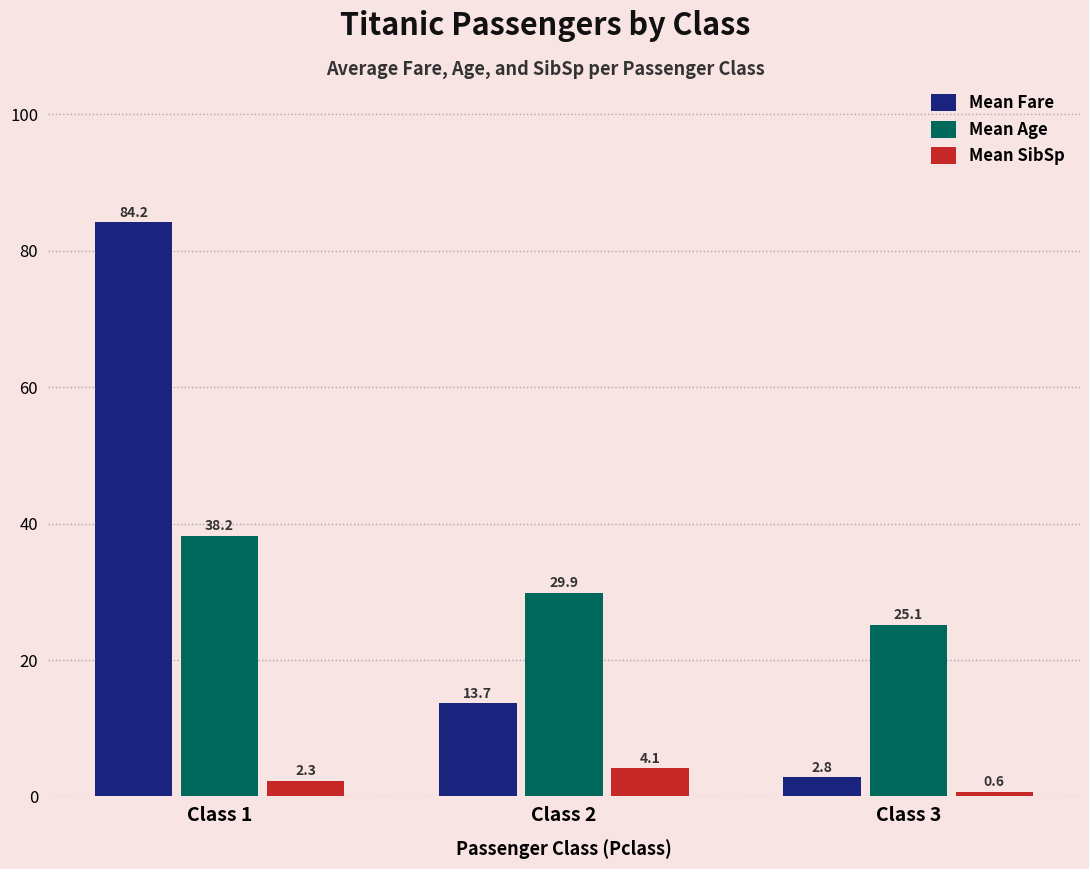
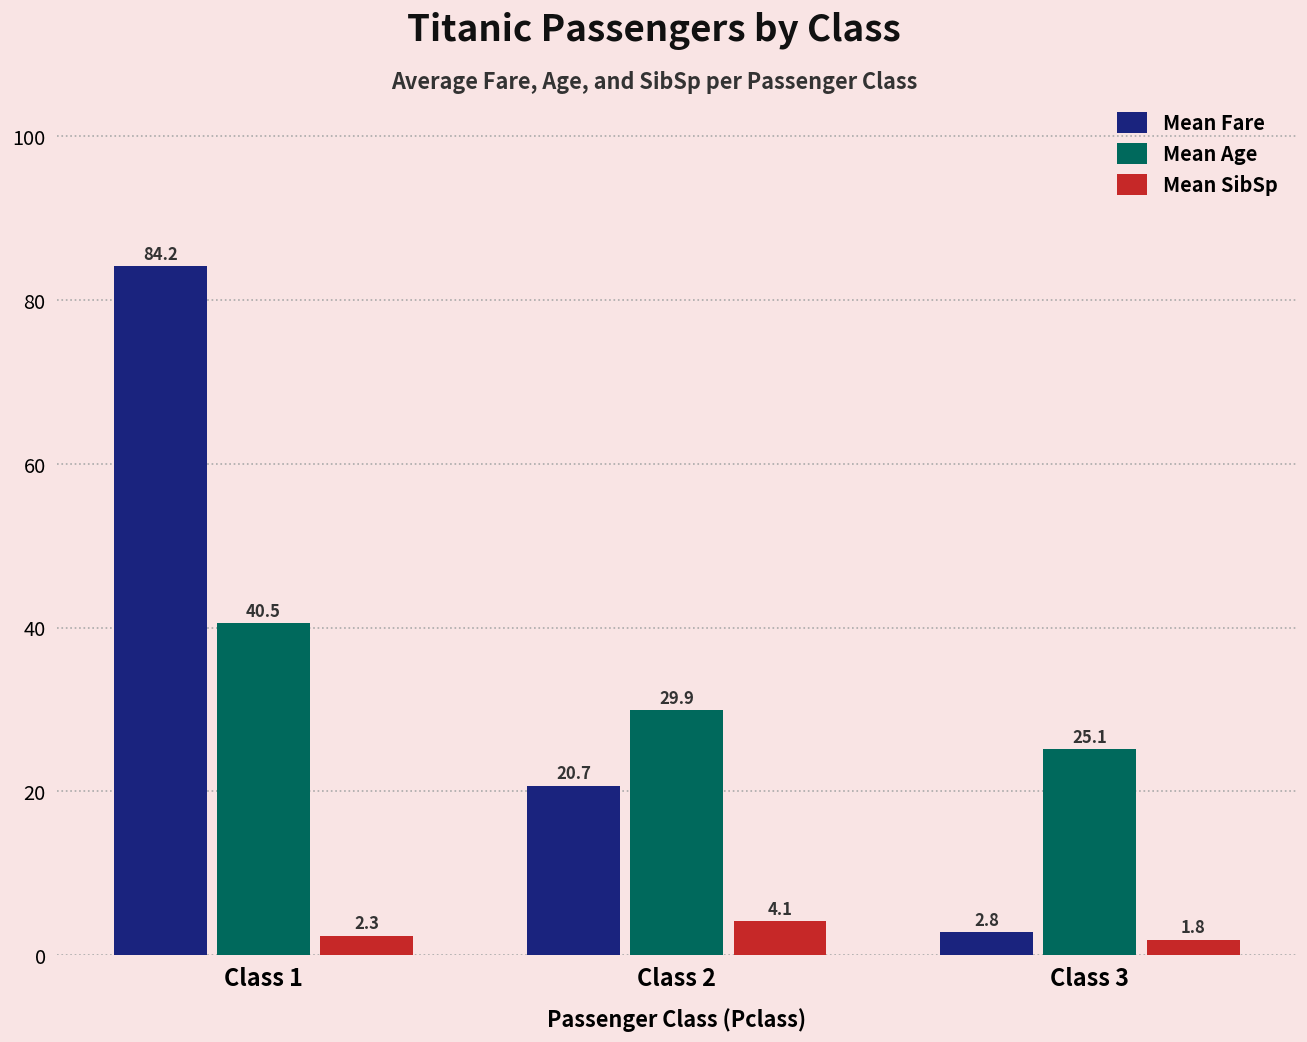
Mean Age, Class 1: 38.2 -> 40.5
Mean Fare, Class 2: 13.7 -> 20.7
Mean SibSp, Class 3: 0.6 -> 1.8
